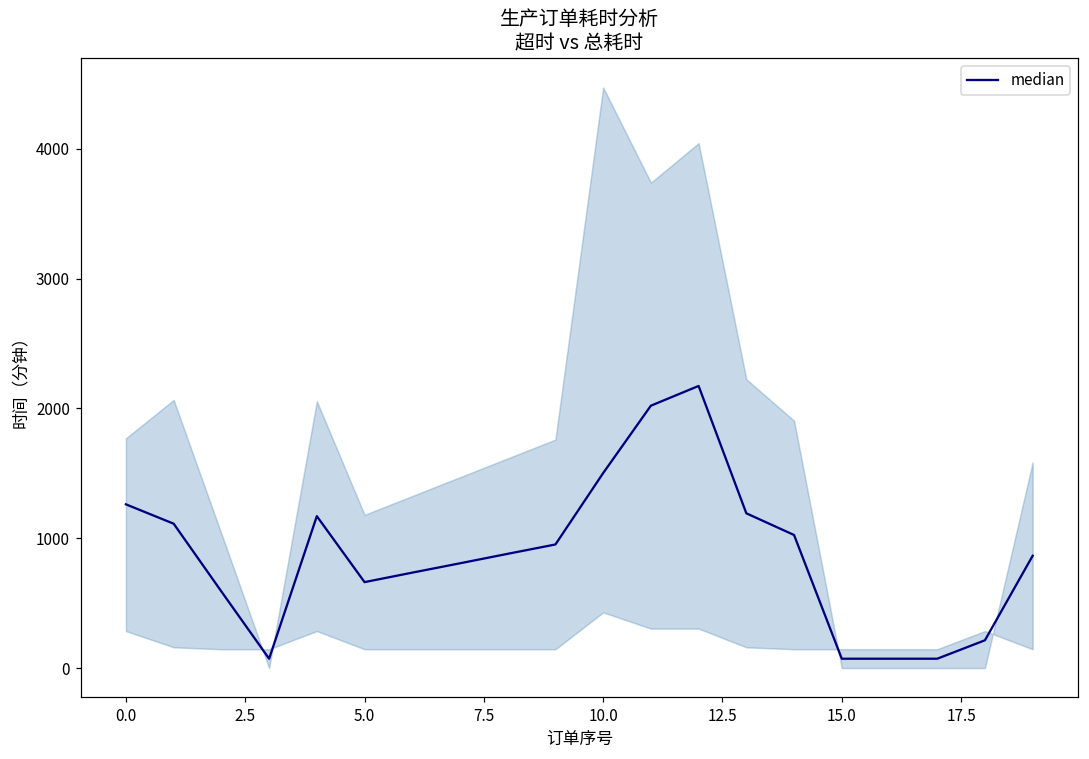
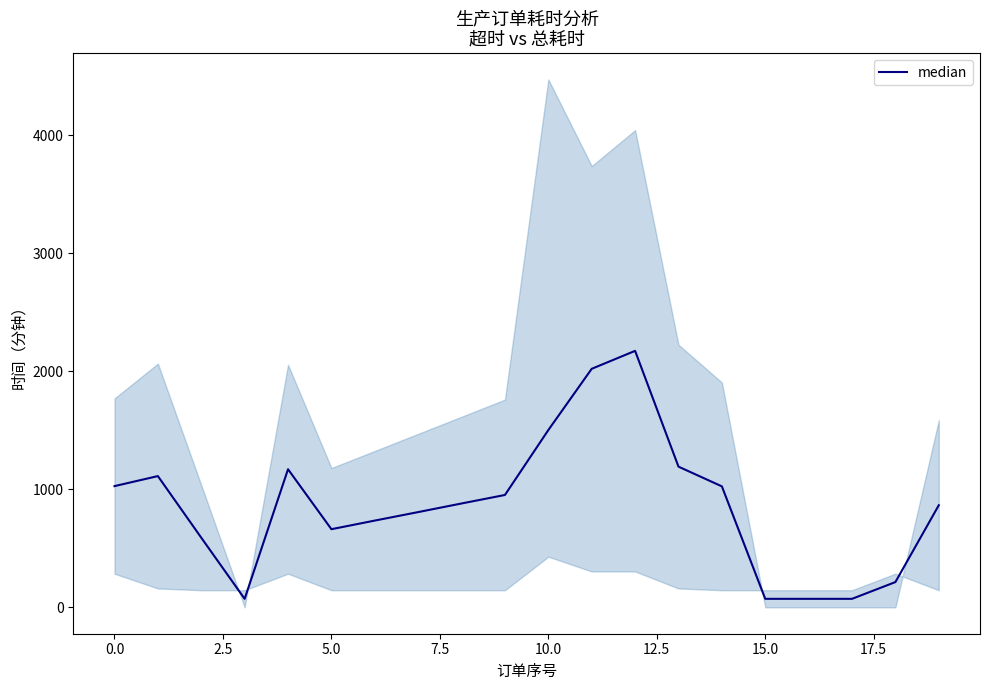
median, 0.0: 1260 -> 1030
